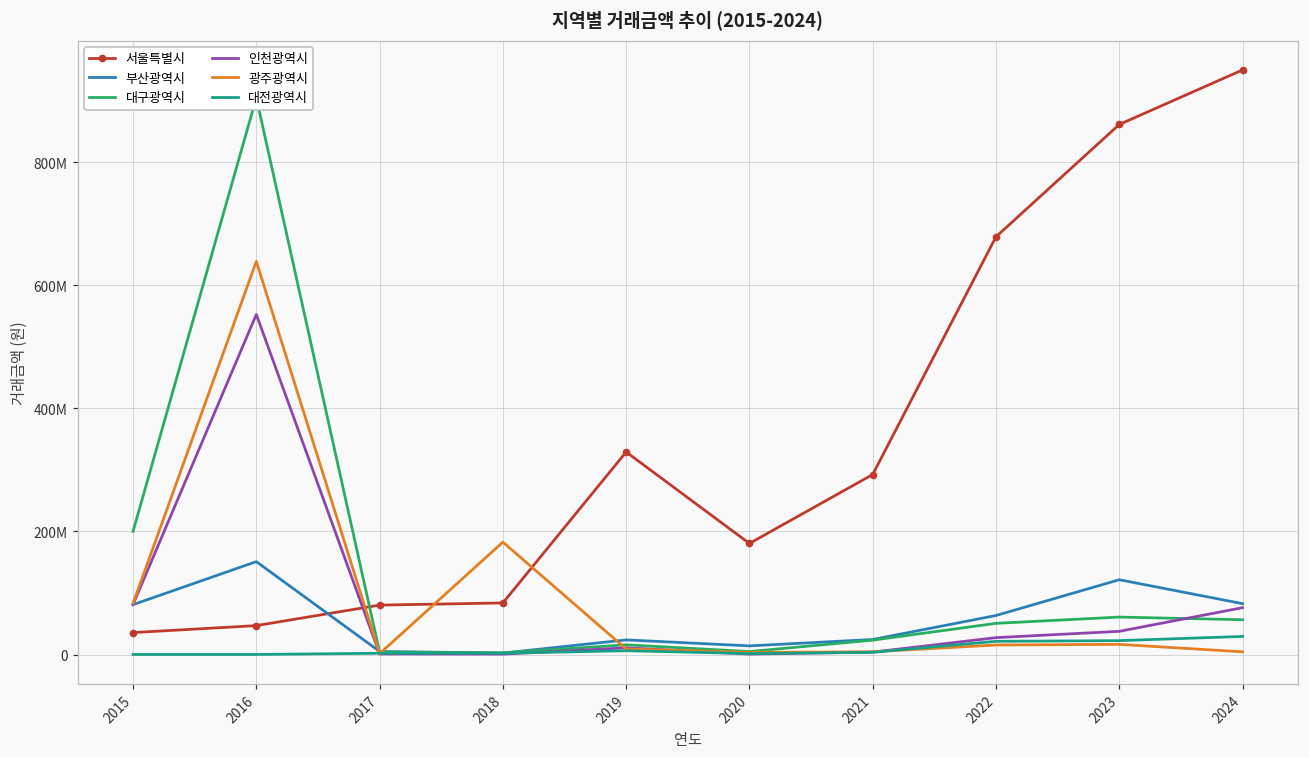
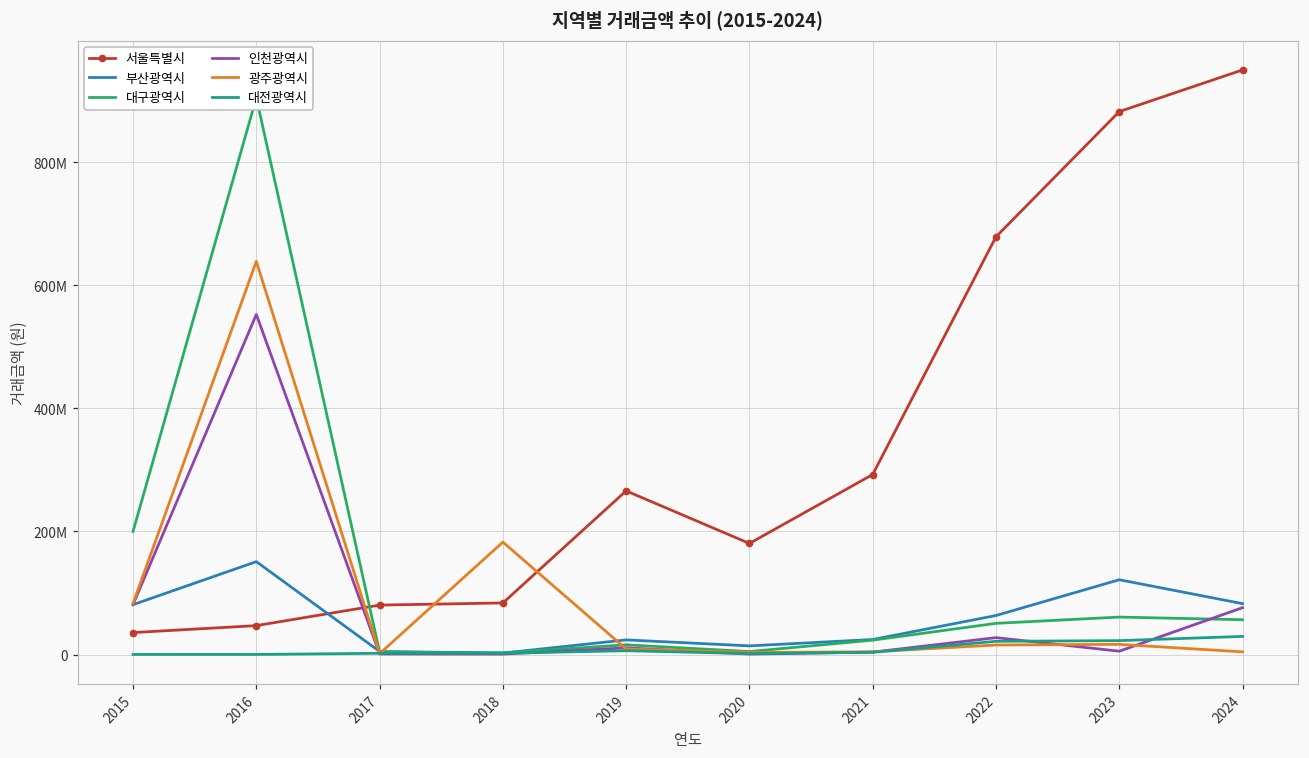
서울특별시, 2019: 330000000 -> 270000000
서울특별시, 2023: 860000000 -> 880000000
인천광역시, 2023: 40000000 -> 10000000
